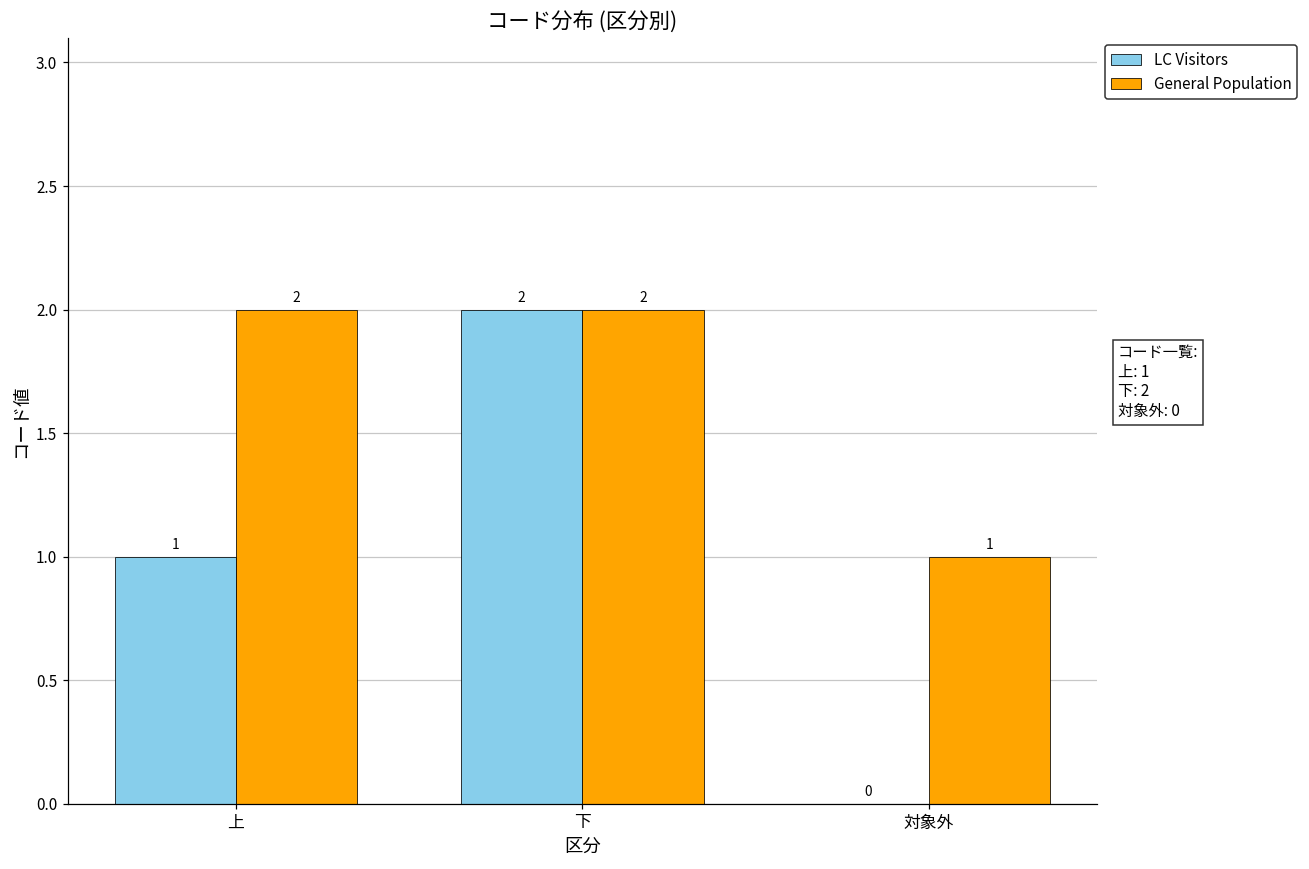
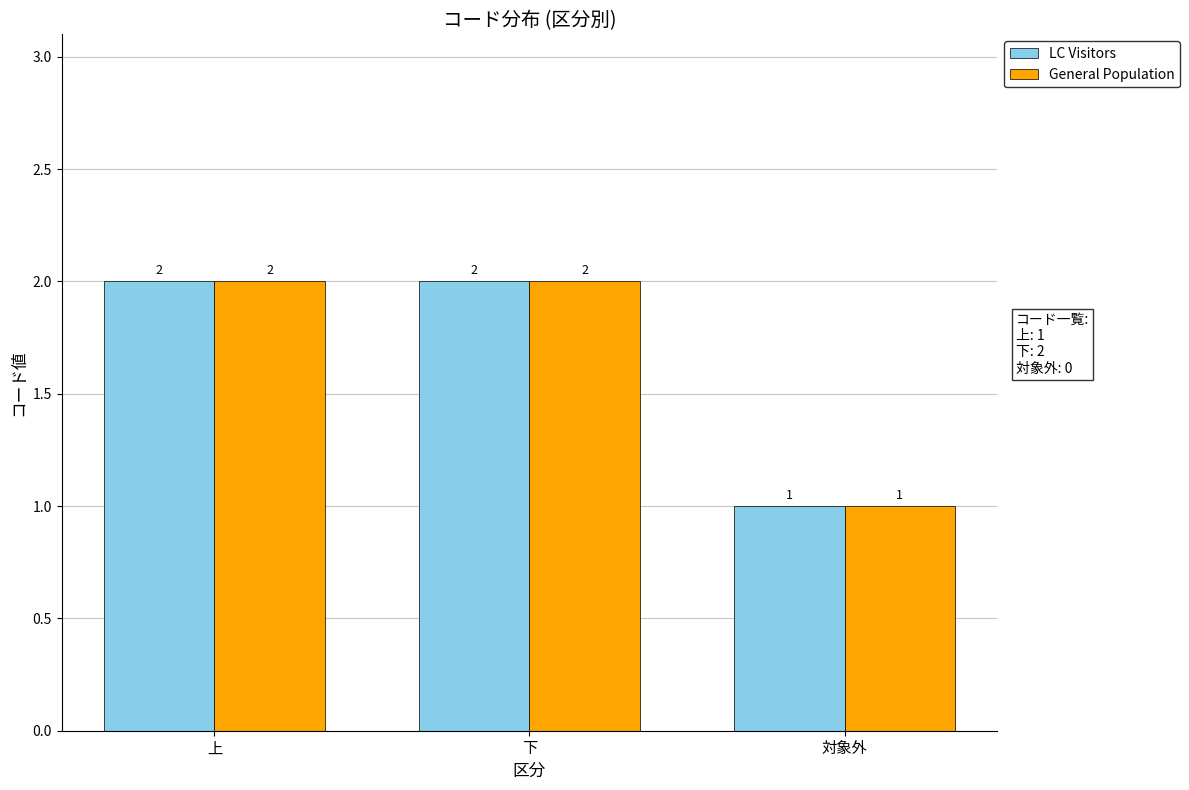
LC Visitors, 上: 1 -> 2
LC Visitors, 対象外: 0 -> 1
